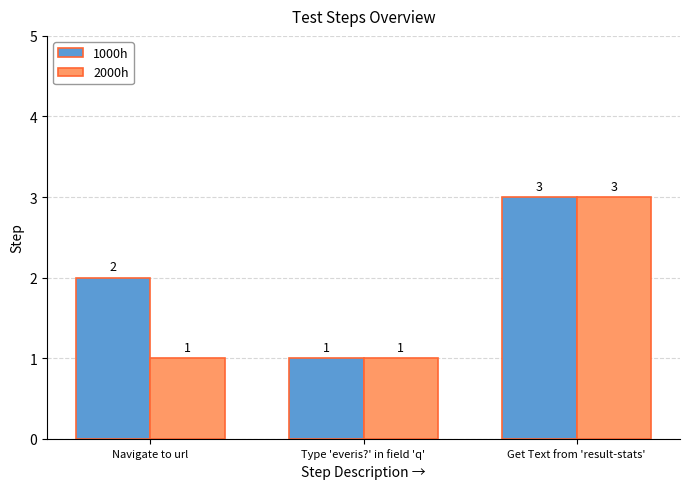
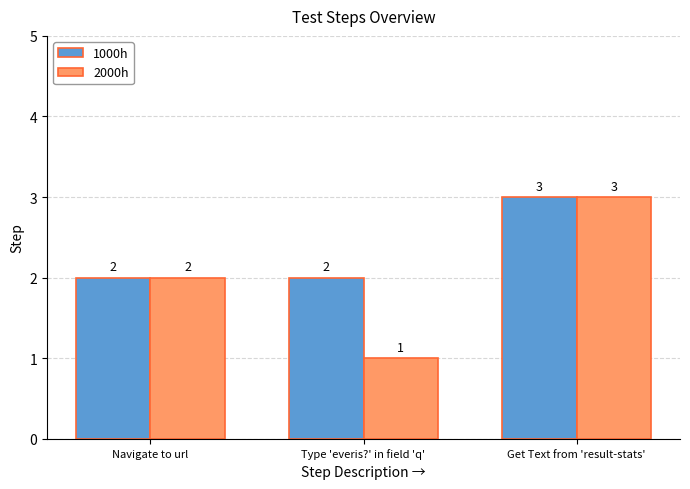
2000h, Navigate to url: 1 -> 2
1000h, Type 'everis?' in field 'q': 1 -> 2
